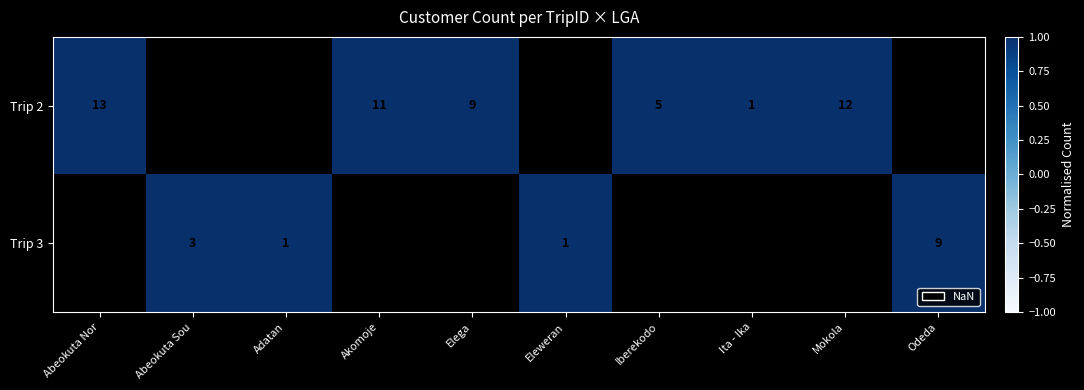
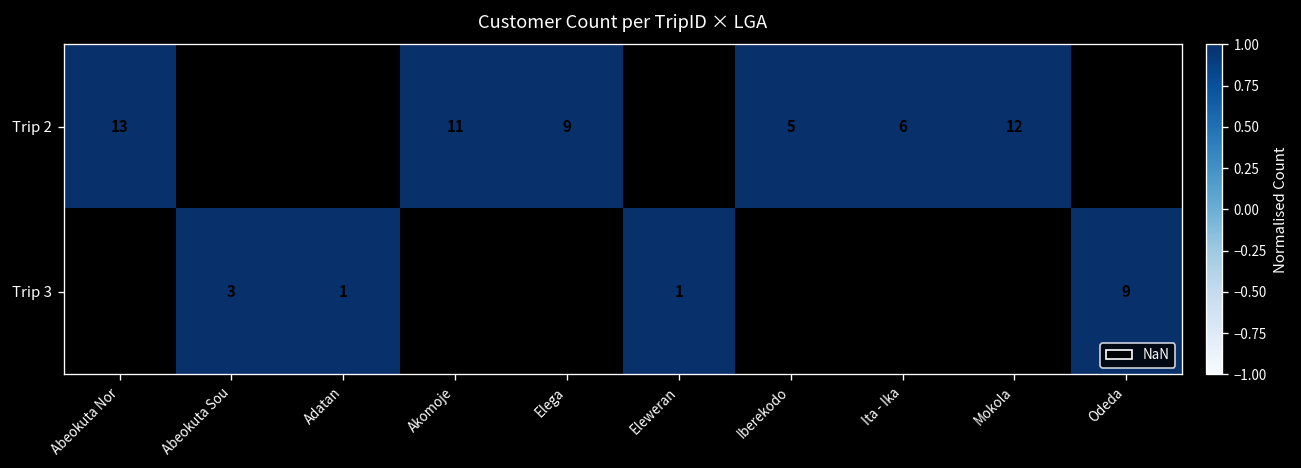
Trip 2, Ita - Ika: 1 -> 6
